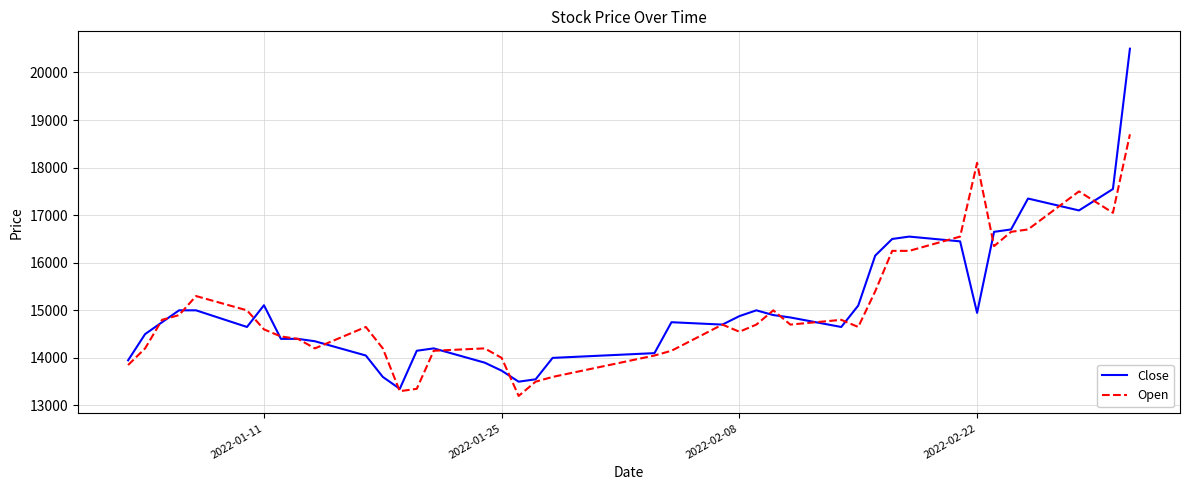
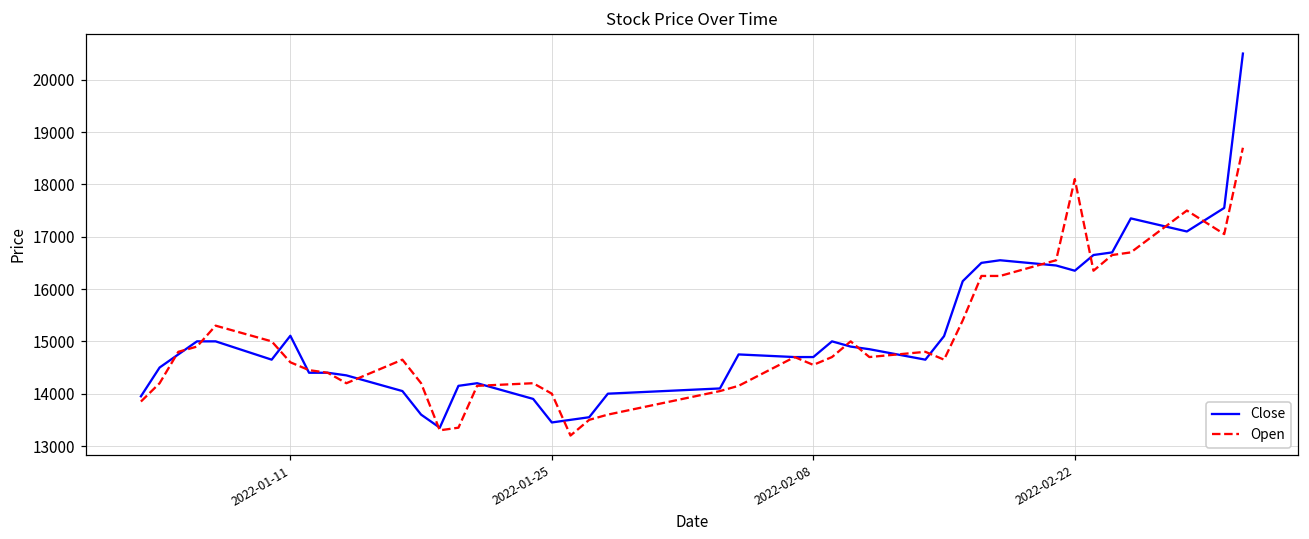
Close, 2022-01-25: 13700 -> 13500
Close, 2022-02-08: 14900 -> 14700
Close, 2022-02-22: 14900 -> 16400
